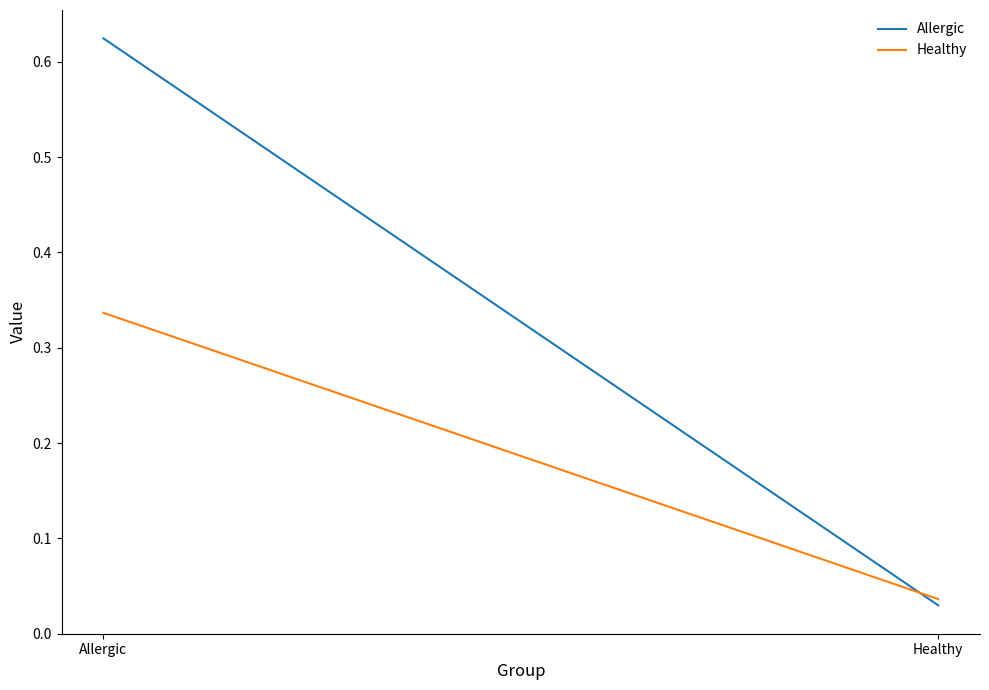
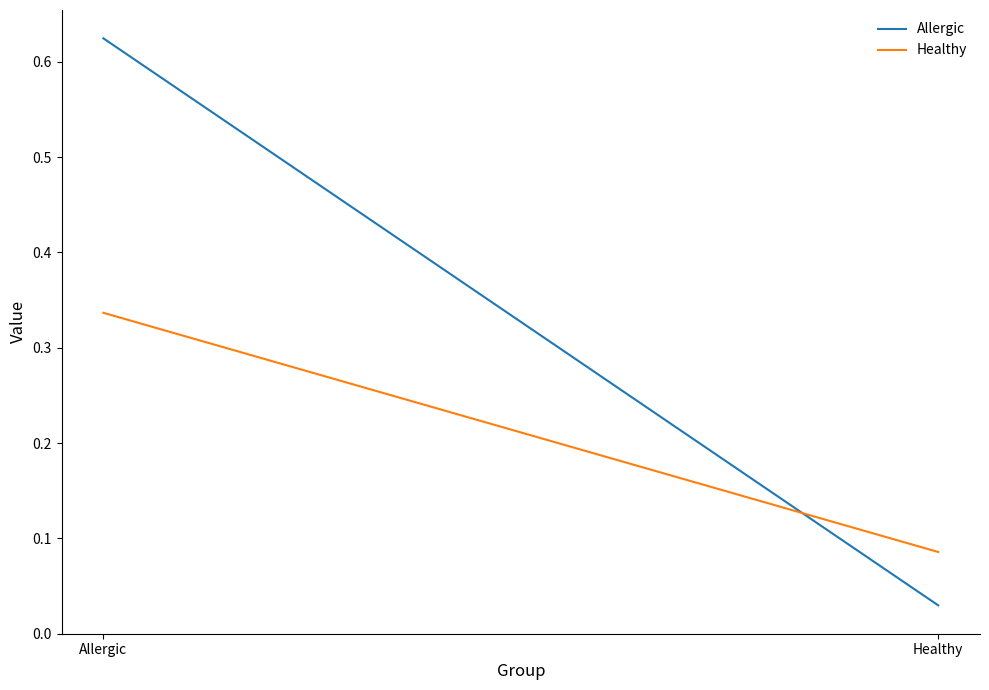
Healthy, Healthy: 0.04 -> 0.09
